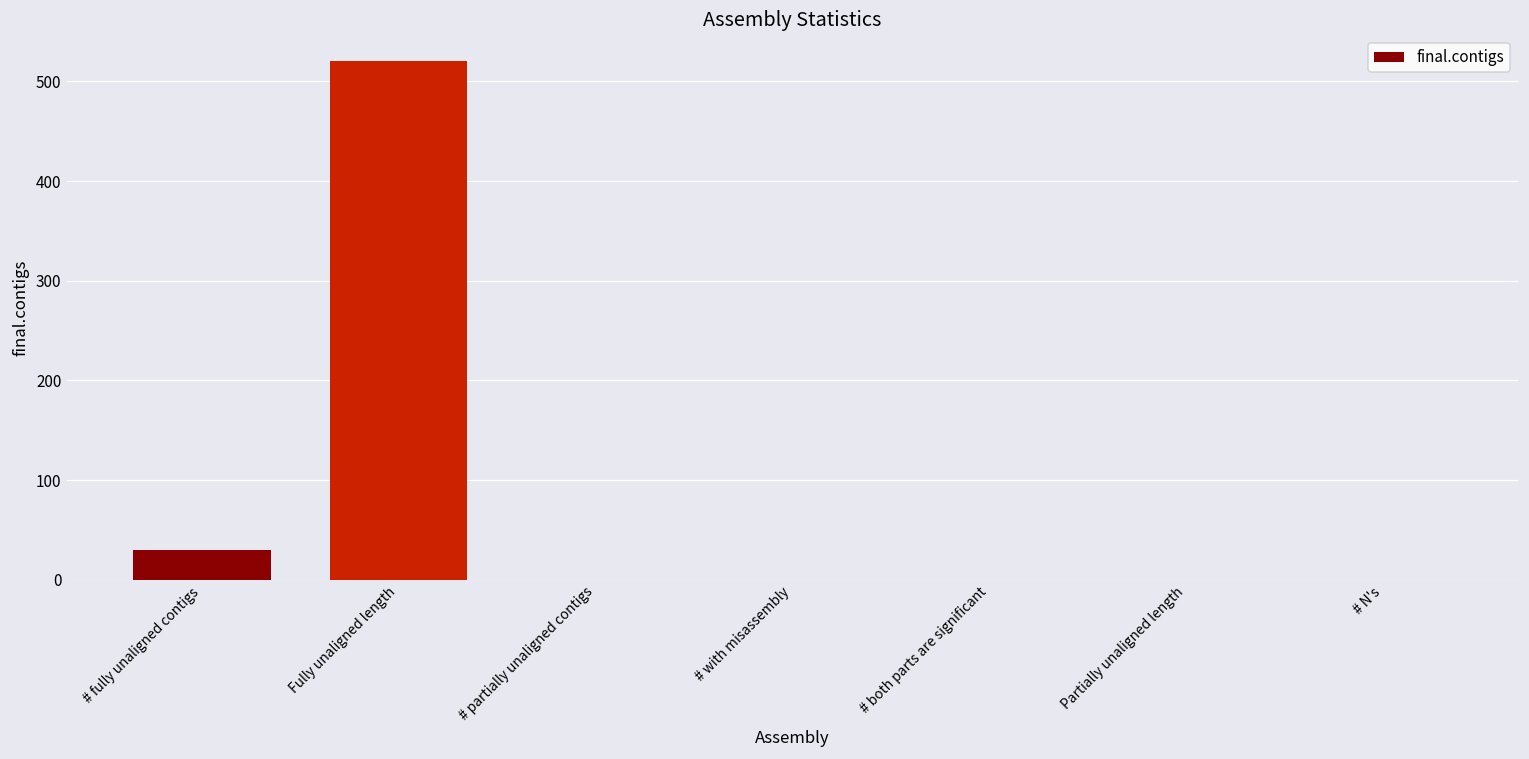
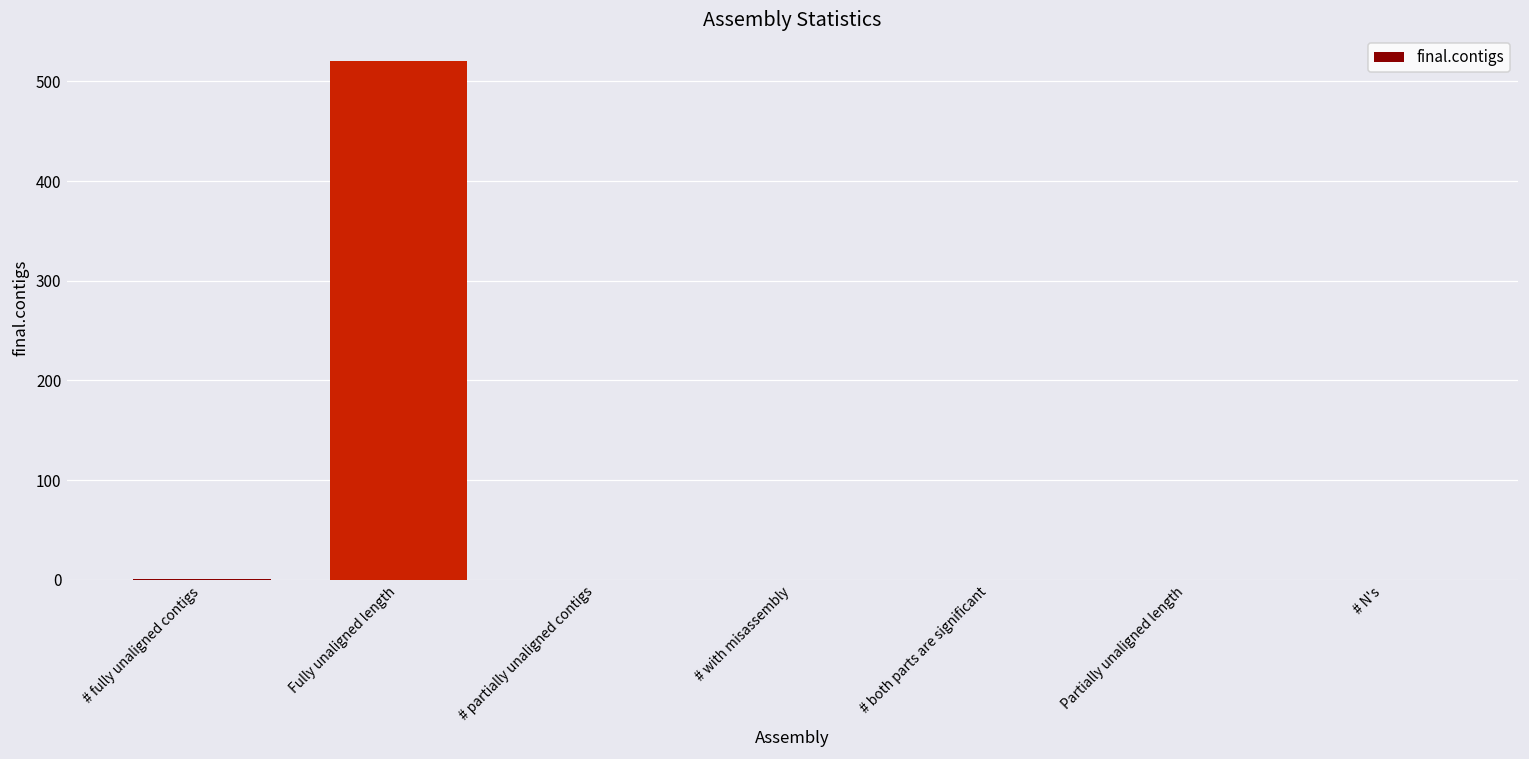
# fully unaligned contigs: 30 -> 0
